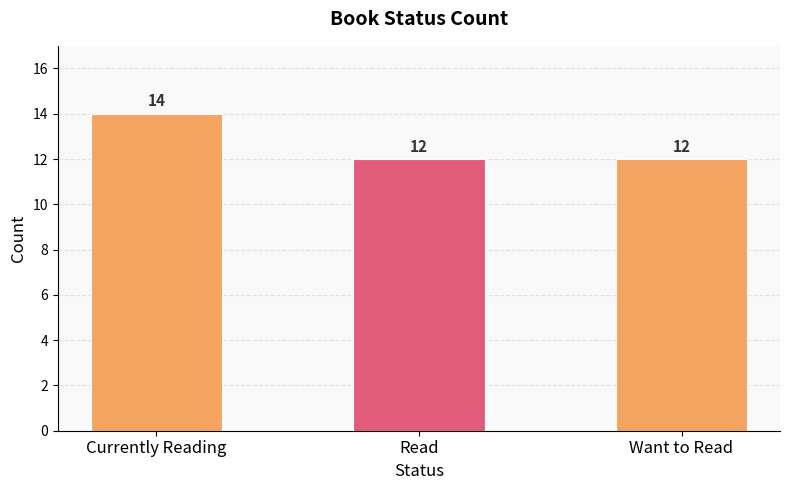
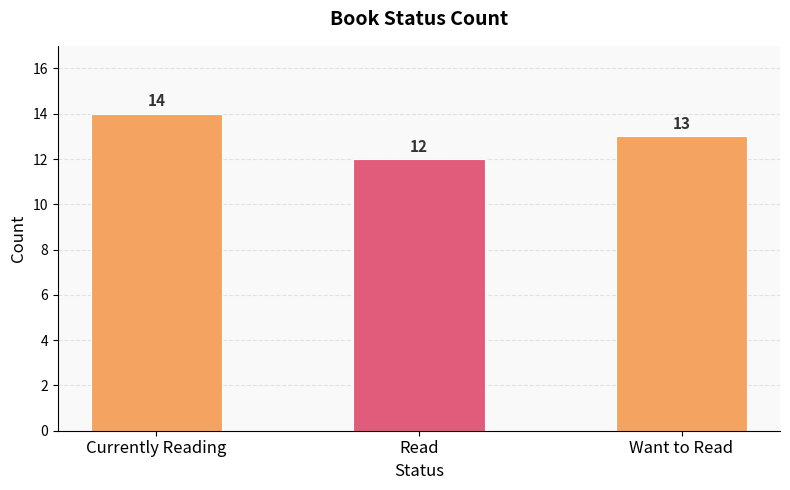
Want to Read: 12 -> 13
